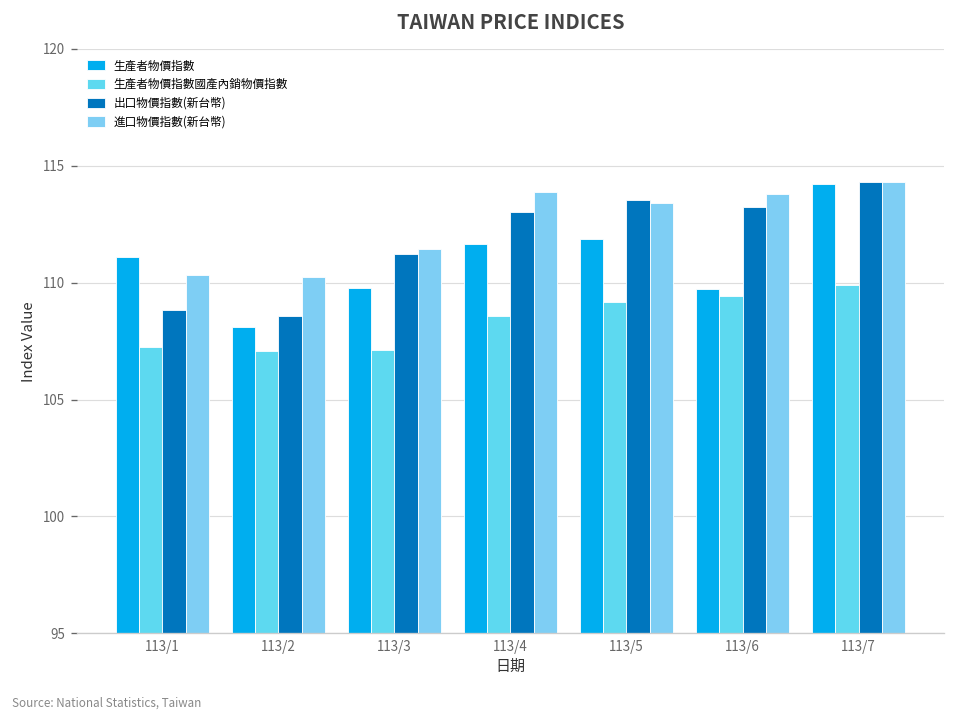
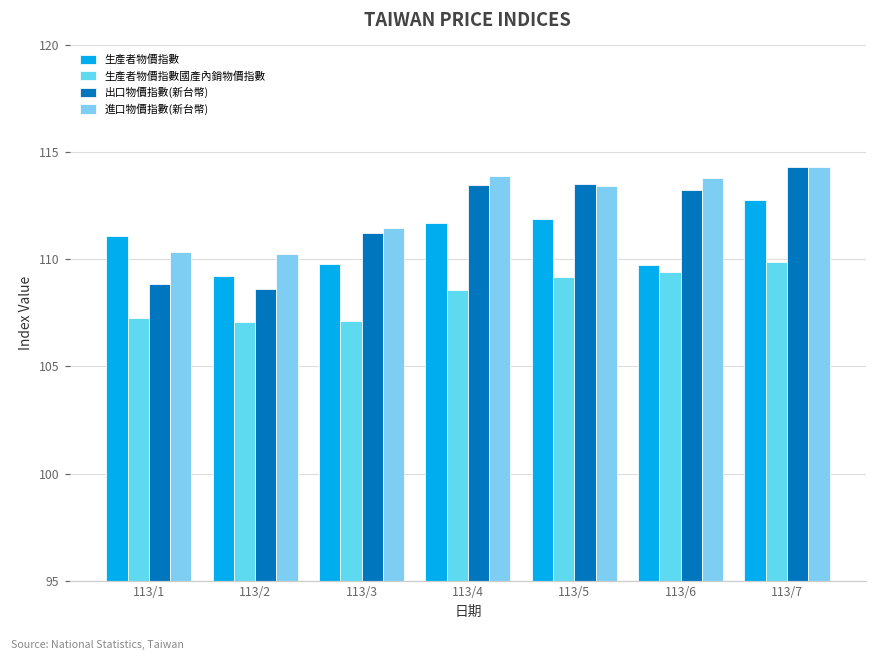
生產者物價指數, 113/2: 108.1 -> 109.2
出口物價指數(新台幣), 113/4: 113.0 -> 113.5
生產者物價指數, 113/7: 114.2 -> 112.8
